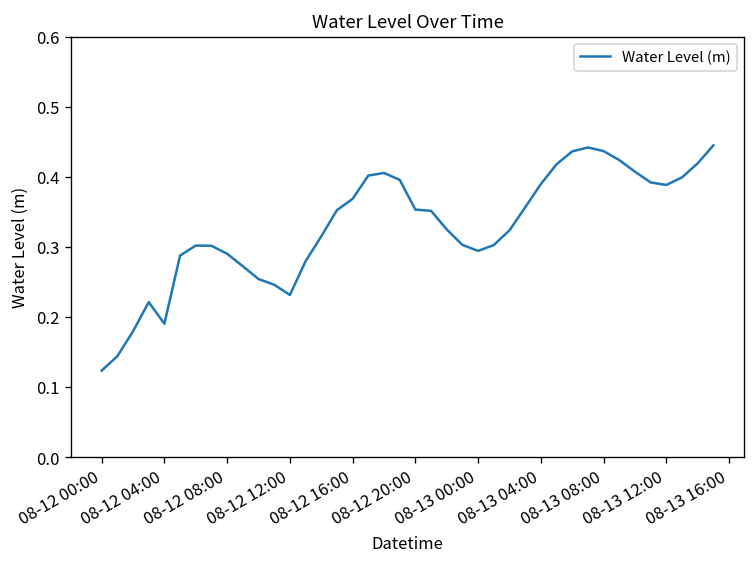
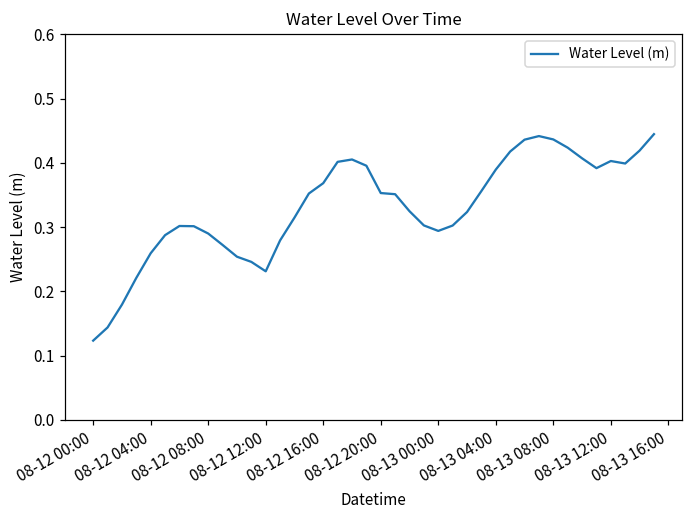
08-12 04:00: 0.19 -> 0.26
08-13 12:00: 0.39 -> 0.40
